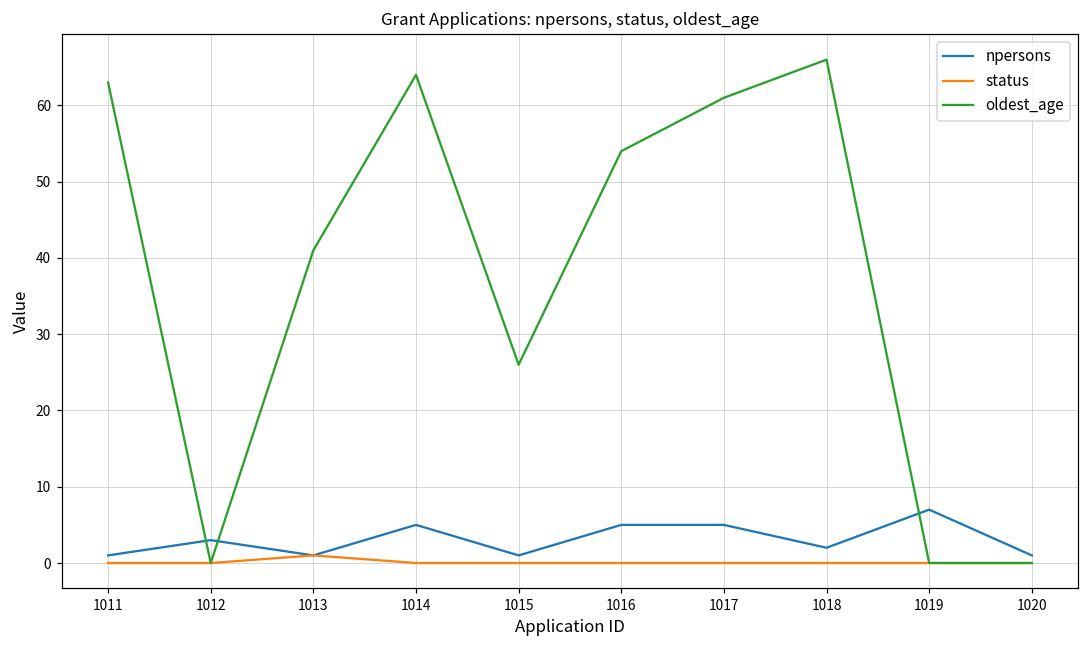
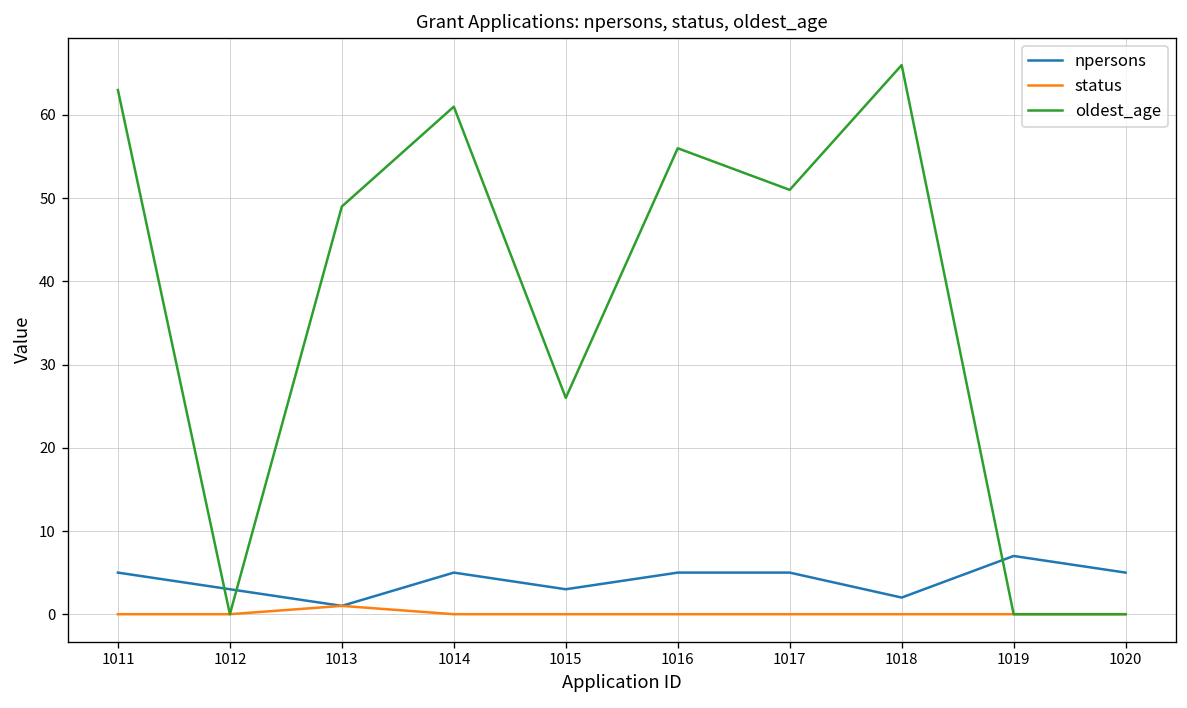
npersons, 1011: 1 -> 5
oldest_age, 1013: 41 -> 49
oldest_age, 1014: 64 -> 61
npersons, 1015: 1 -> 3
oldest_age, 1016: 54 -> 56
oldest_age, 1017: 61 -> 51
npersons, 1020: 1 -> 5
